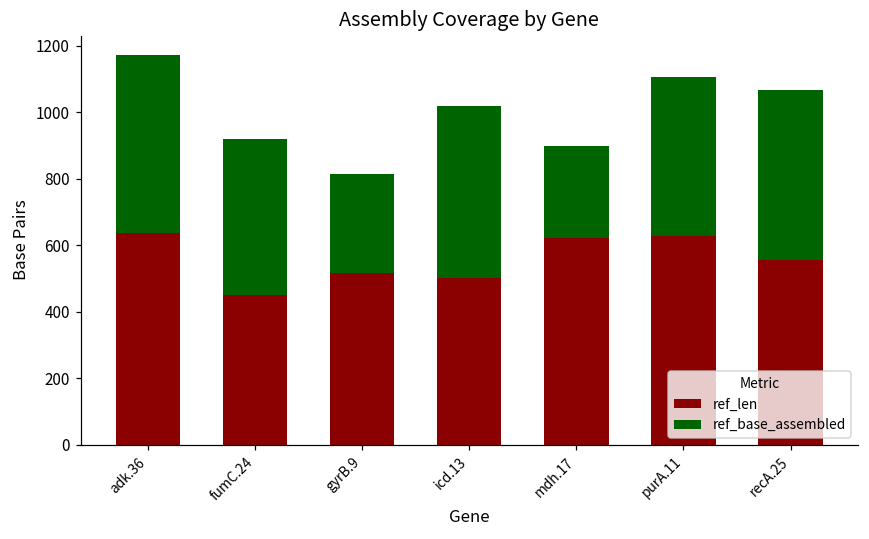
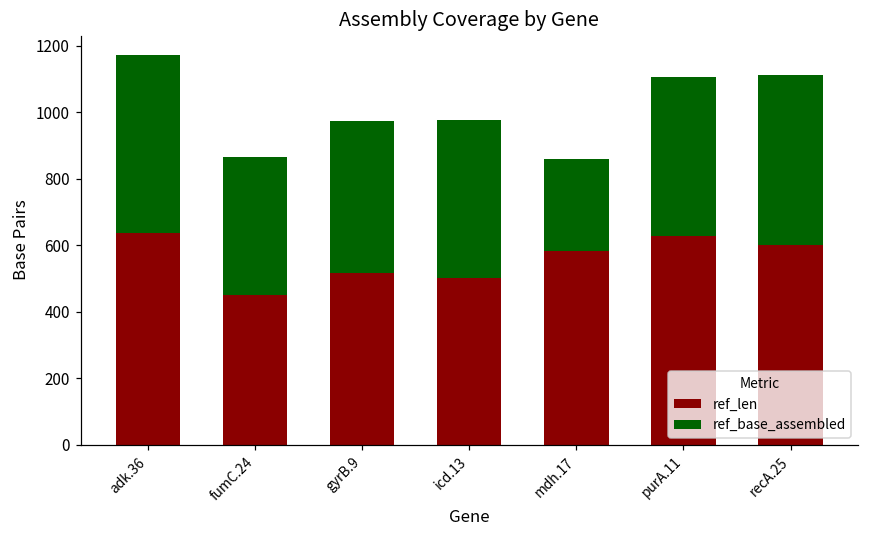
ref_base_assembled, fumC.24: 470 -> 410
ref_base_assembled, gyrB.9: 300 -> 460
ref_base_assembled, icd.13: 520 -> 480
ref_len, mdh.17: 620 -> 580
ref_len, recA.25: 560 -> 600
